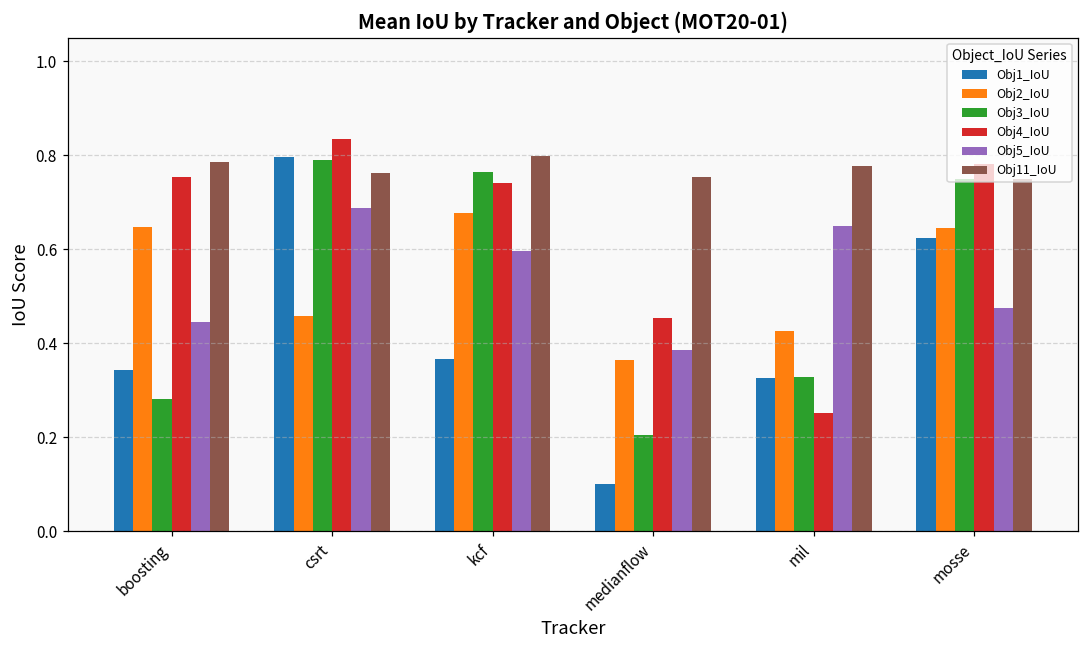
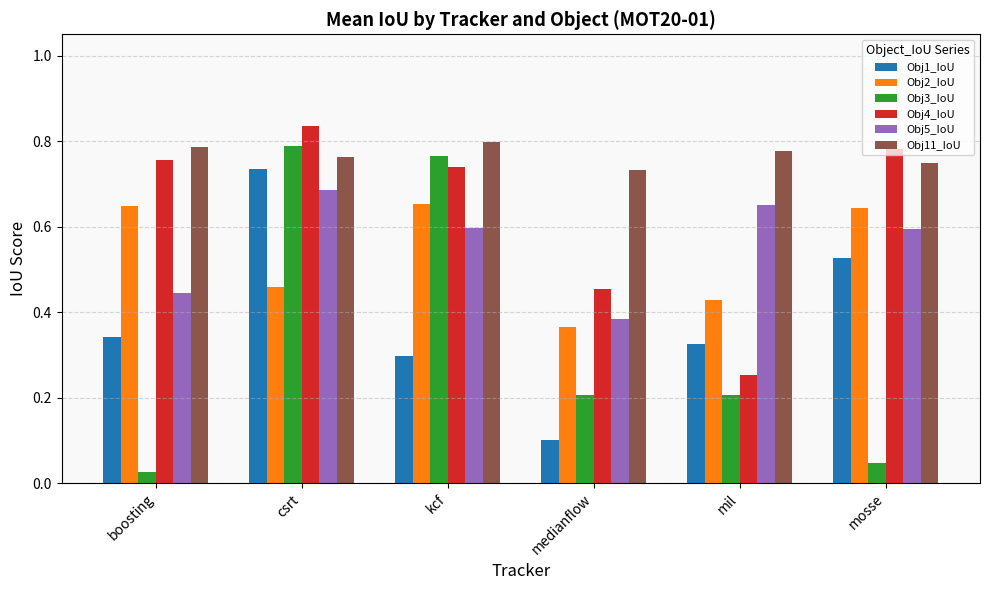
Obj3_IoU, boosting: 0.28 -> 0.03
Obj1_IoU, csrt: 0.80 -> 0.74
Obj1_IoU, kcf: 0.37 -> 0.30
Obj2_IoU, kcf: 0.68 -> 0.65
Obj11_IoU, medianflow: 0.75 -> 0.73
Obj3_IoU, mil: 0.33 -> 0.21
Obj1_IoU, mosse: 0.62 -> 0.53
Obj3_IoU, mosse: 0.75 -> 0.05
Obj5_IoU, mosse: 0.47 -> 0.59
